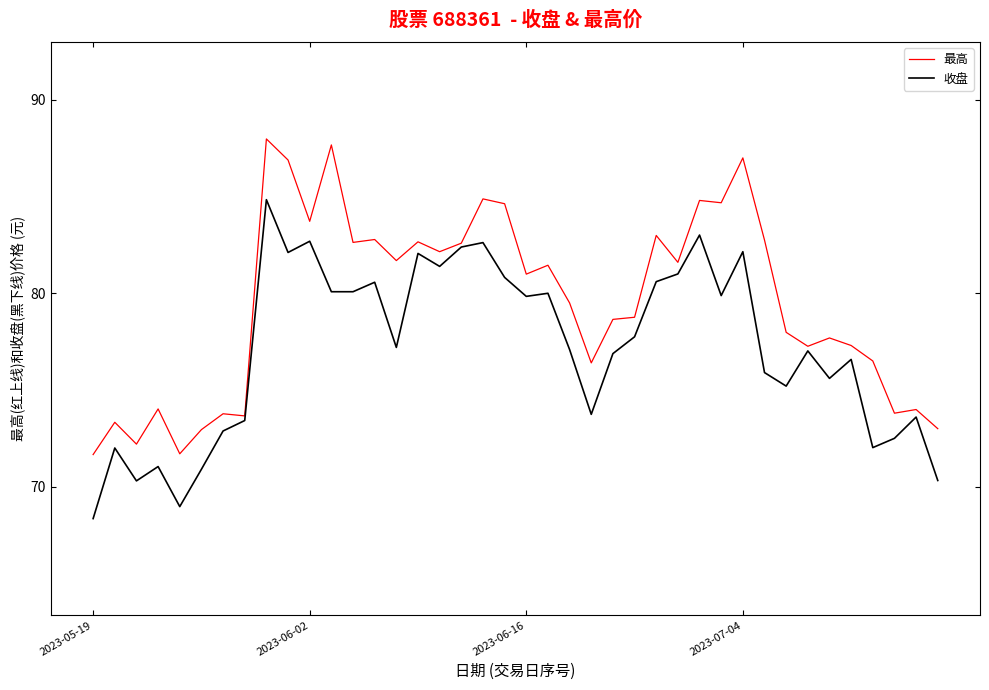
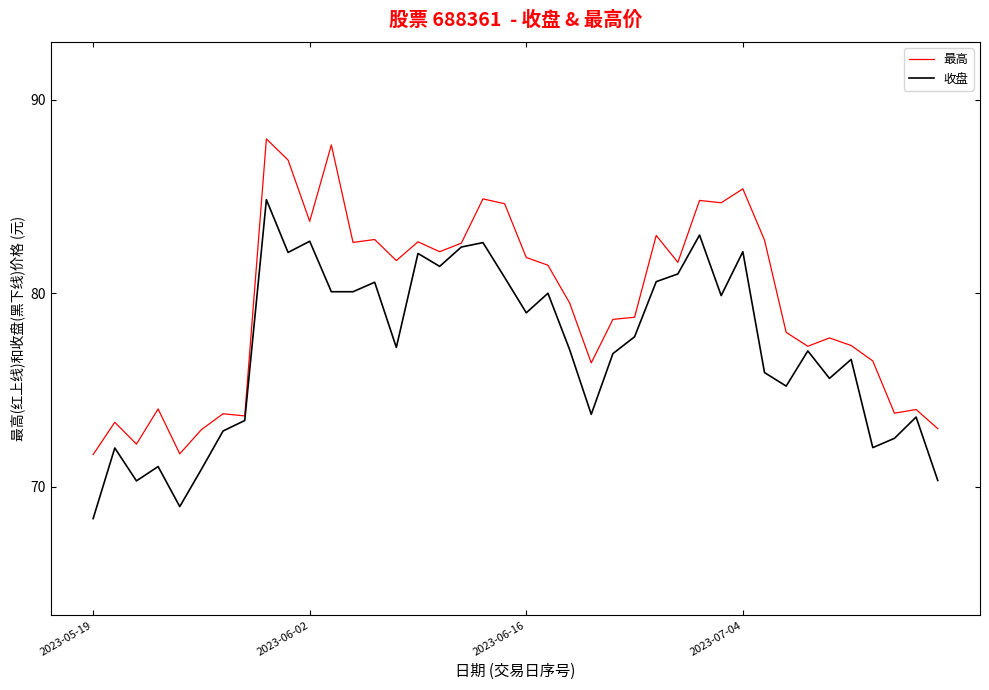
最高, 2023-06-16: 81.0 -> 81.9
收盘, 2023-06-16: 79.8 -> 79.0
最高, 2023-07-04: 87.0 -> 85.4
